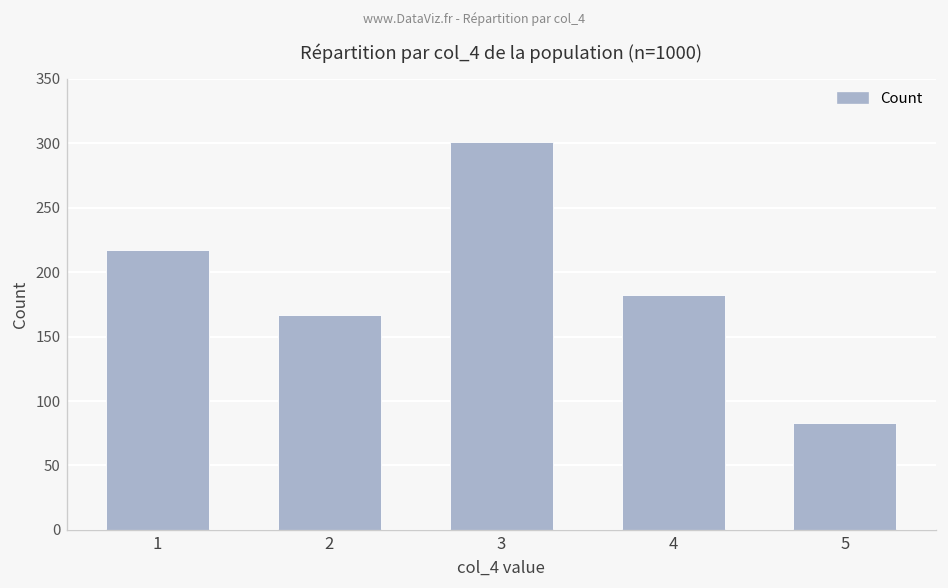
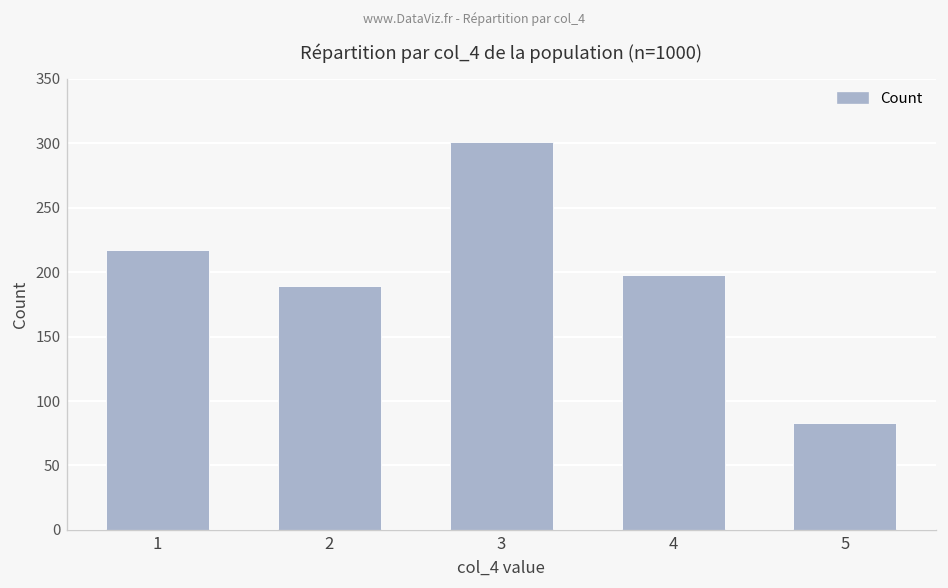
2: 167 -> 189
4: 182 -> 198
